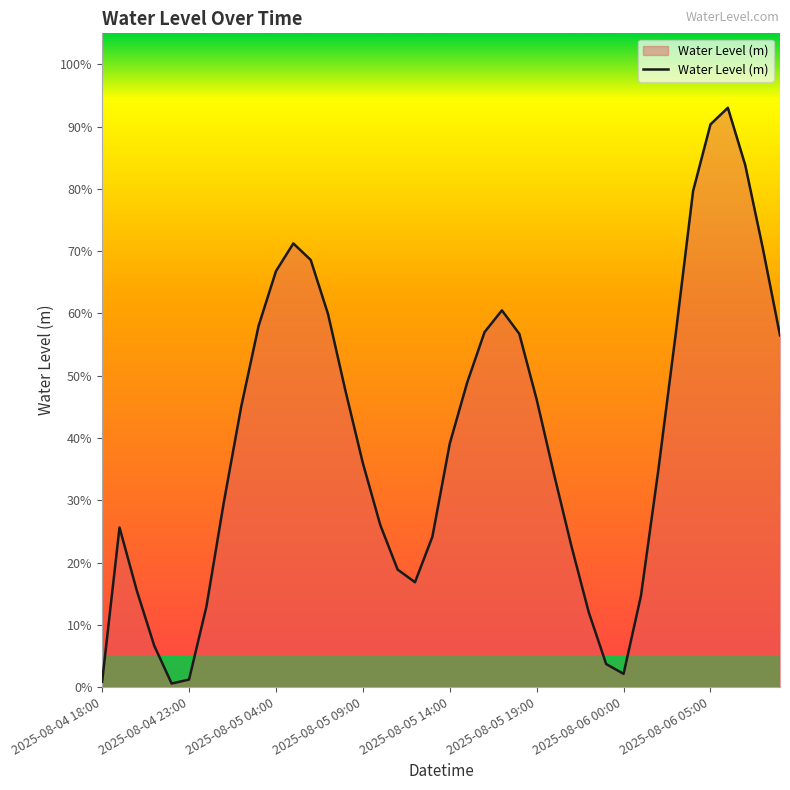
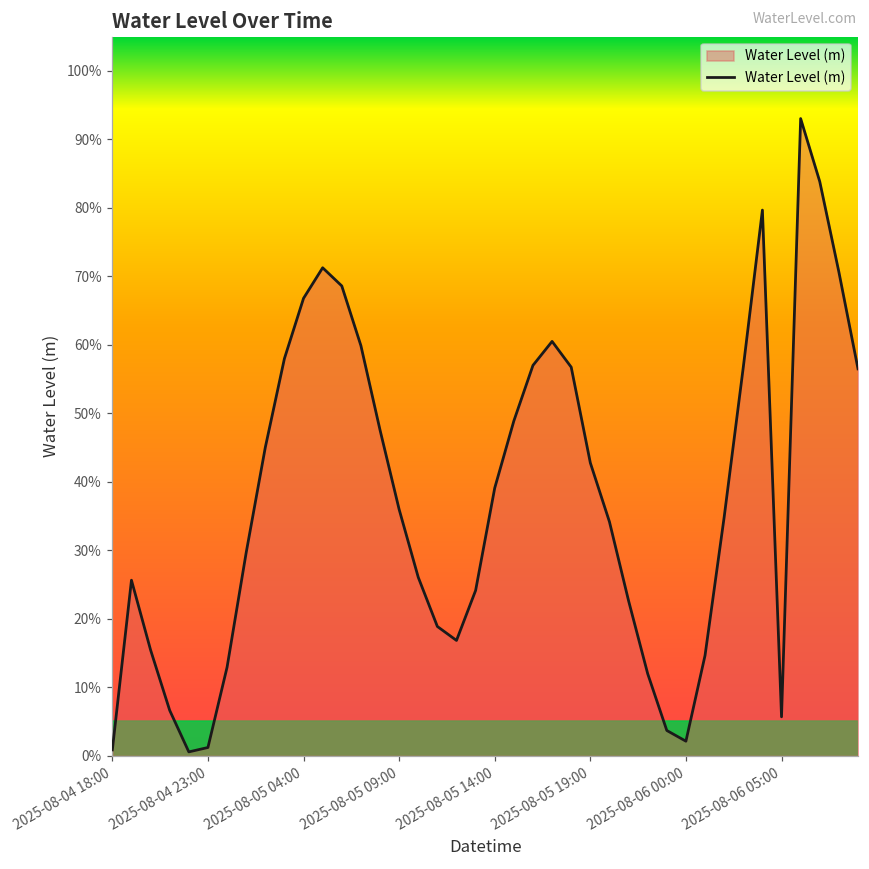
2025-08-05 19:00: 46% -> 43%
2025-08-06 05:00: 90% -> 6%
